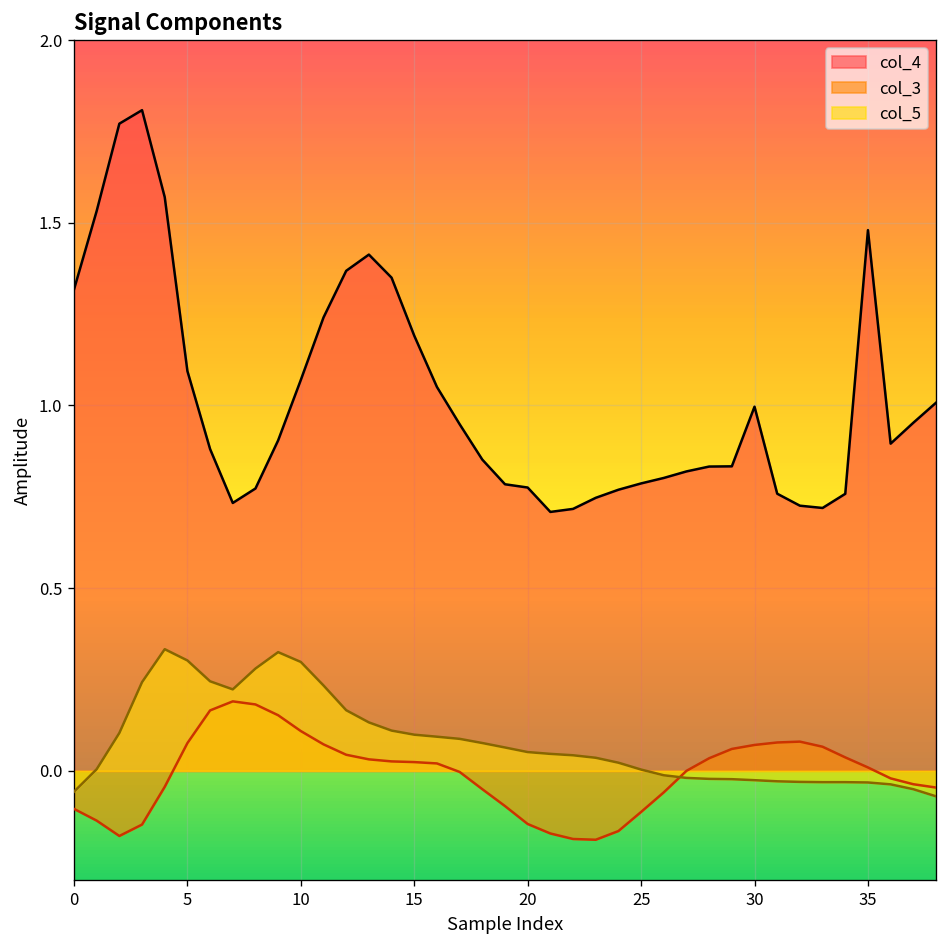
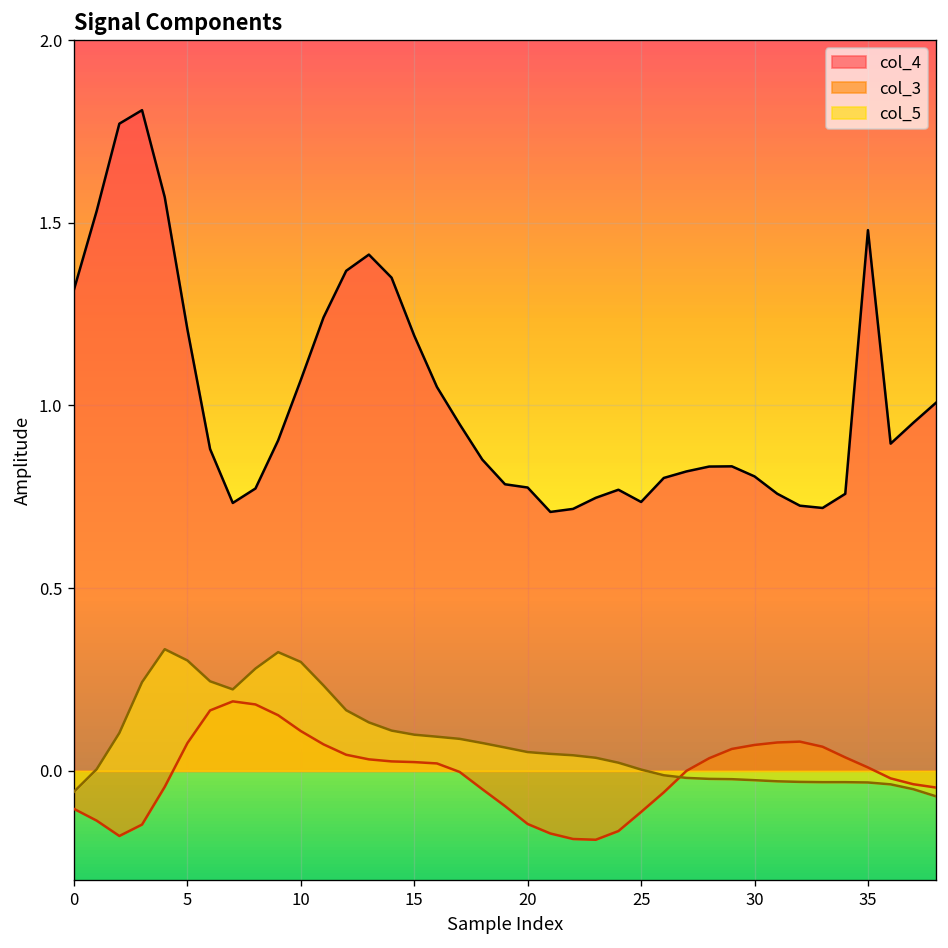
col_4, 5: 1.09 -> 1.21
col_4, 25: 0.79 -> 0.74
col_4, 30: 1.00 -> 0.81
